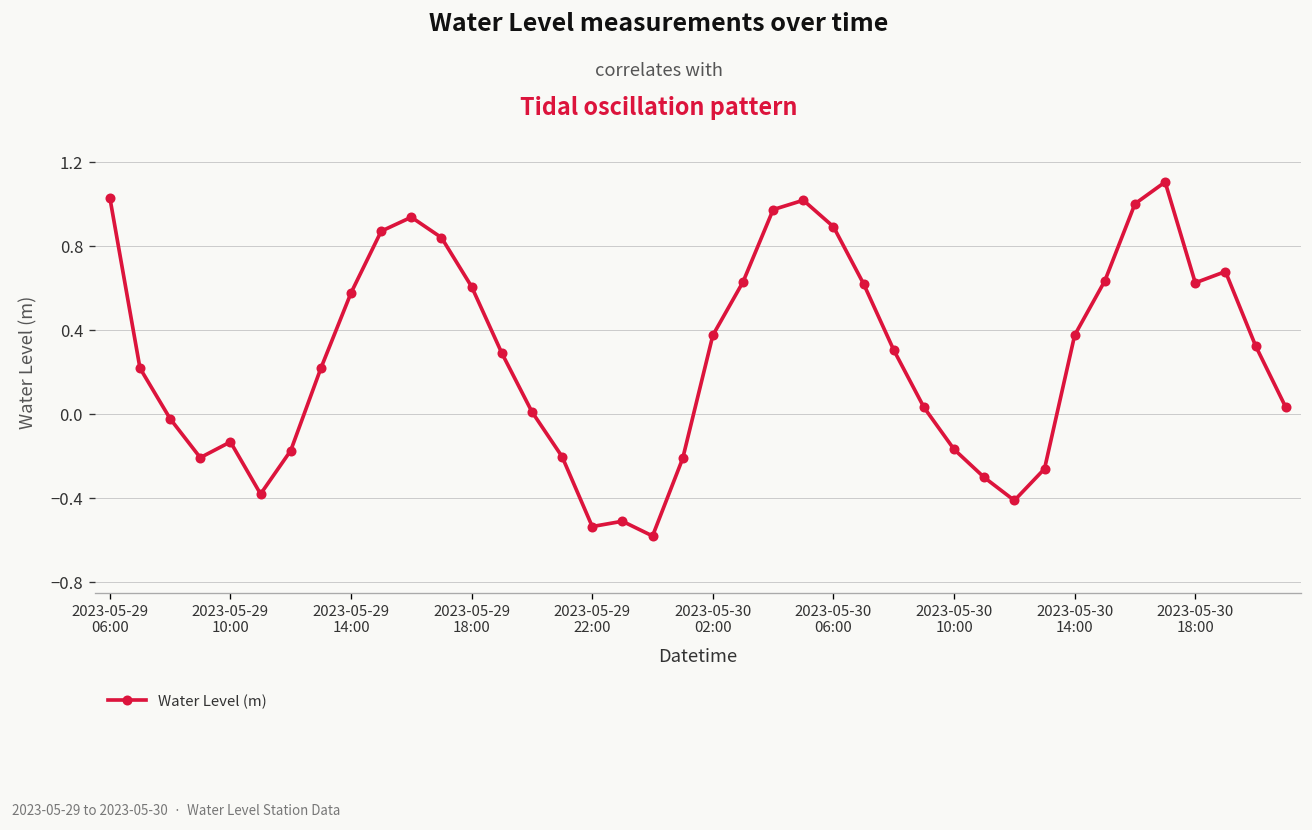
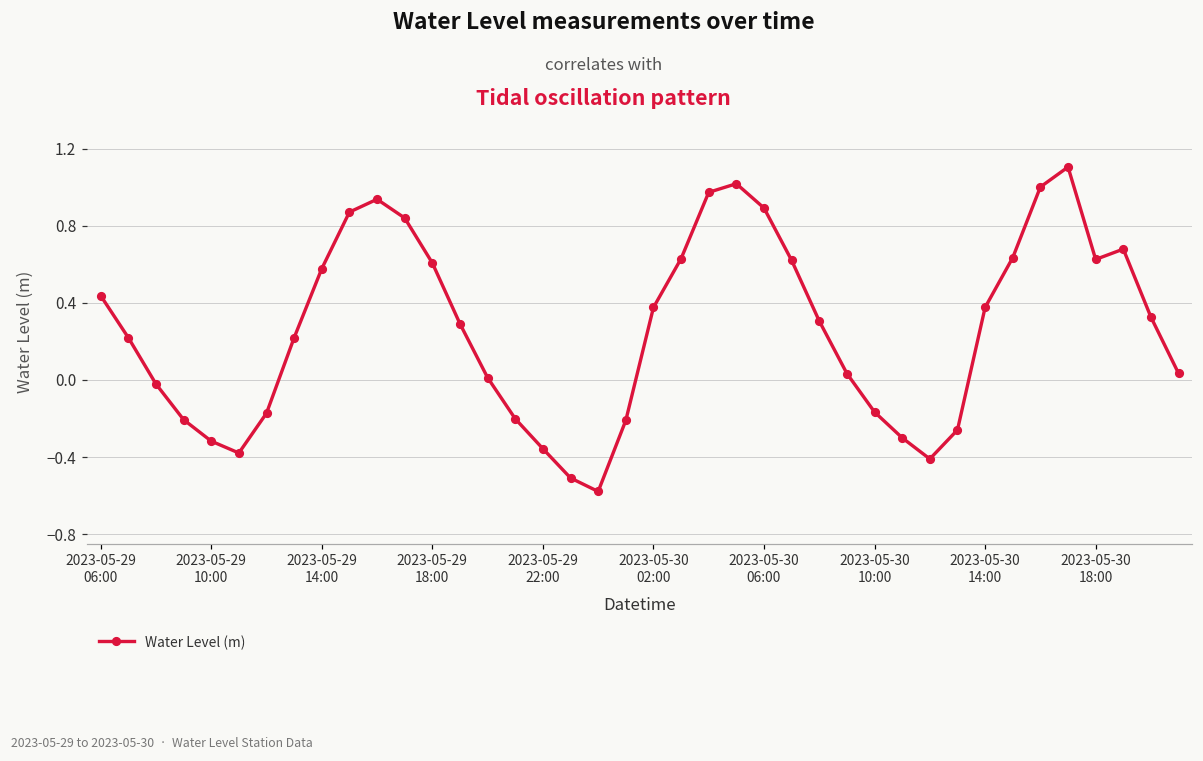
2023-05-29 06:00: 1.03 -> 0.44
2023-05-29 10:00: -0.13 -> -0.32
2023-05-29 22:00: -0.53 -> -0.36
